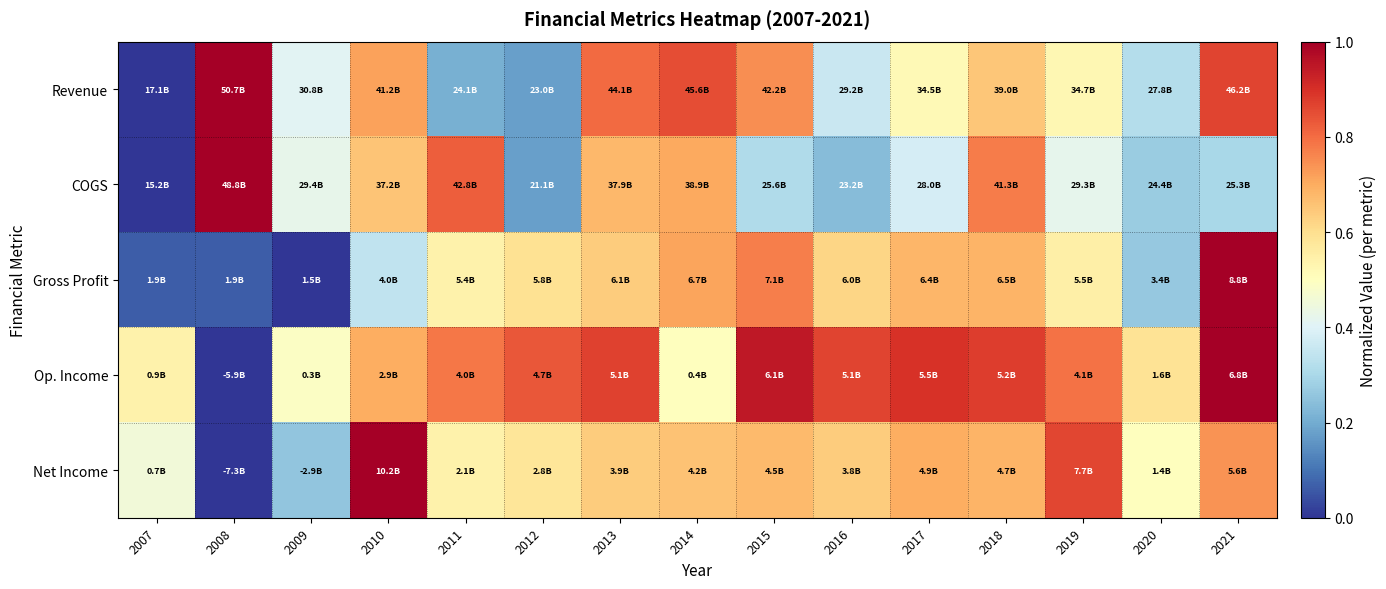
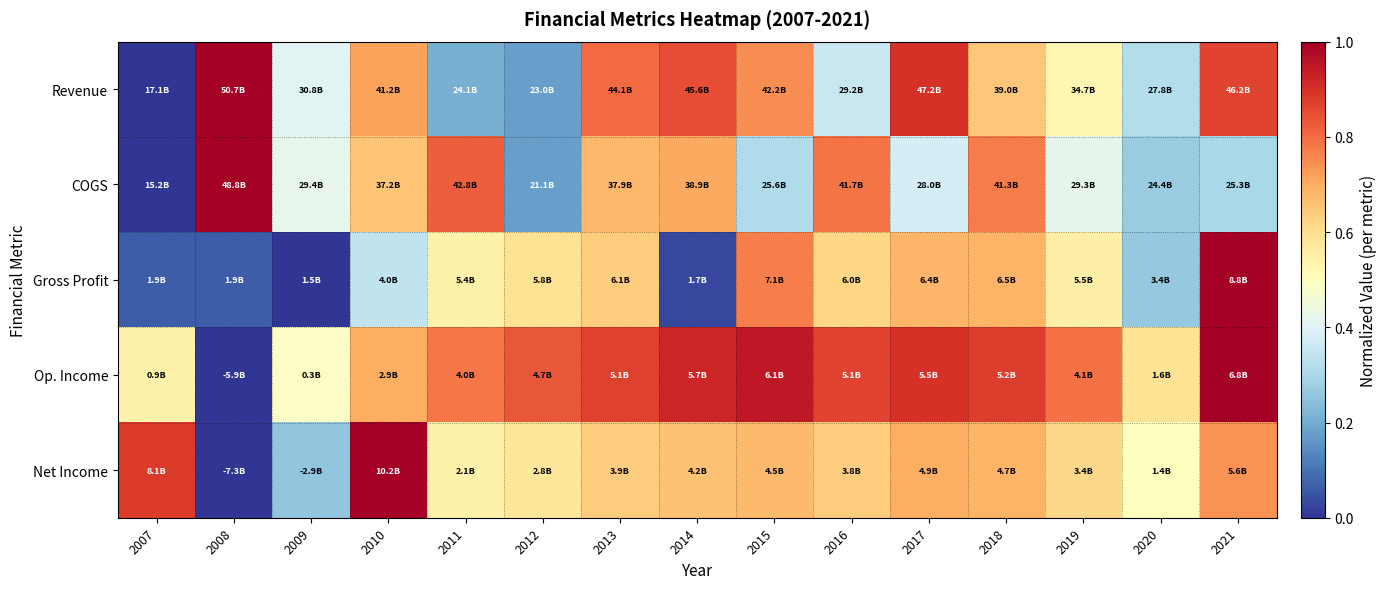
Revenue, 2017: 34.5B -> 47.2B
COGS, 2016: 23.2B -> 41.7B
Gross Profit, 2014: 6.7B -> 1.7B
Op. Income, 2014: 0.4B -> 5.7B
Net Income, 2007: 0.7B -> 8.1B
Net Income, 2019: 7.7B -> 3.4B
